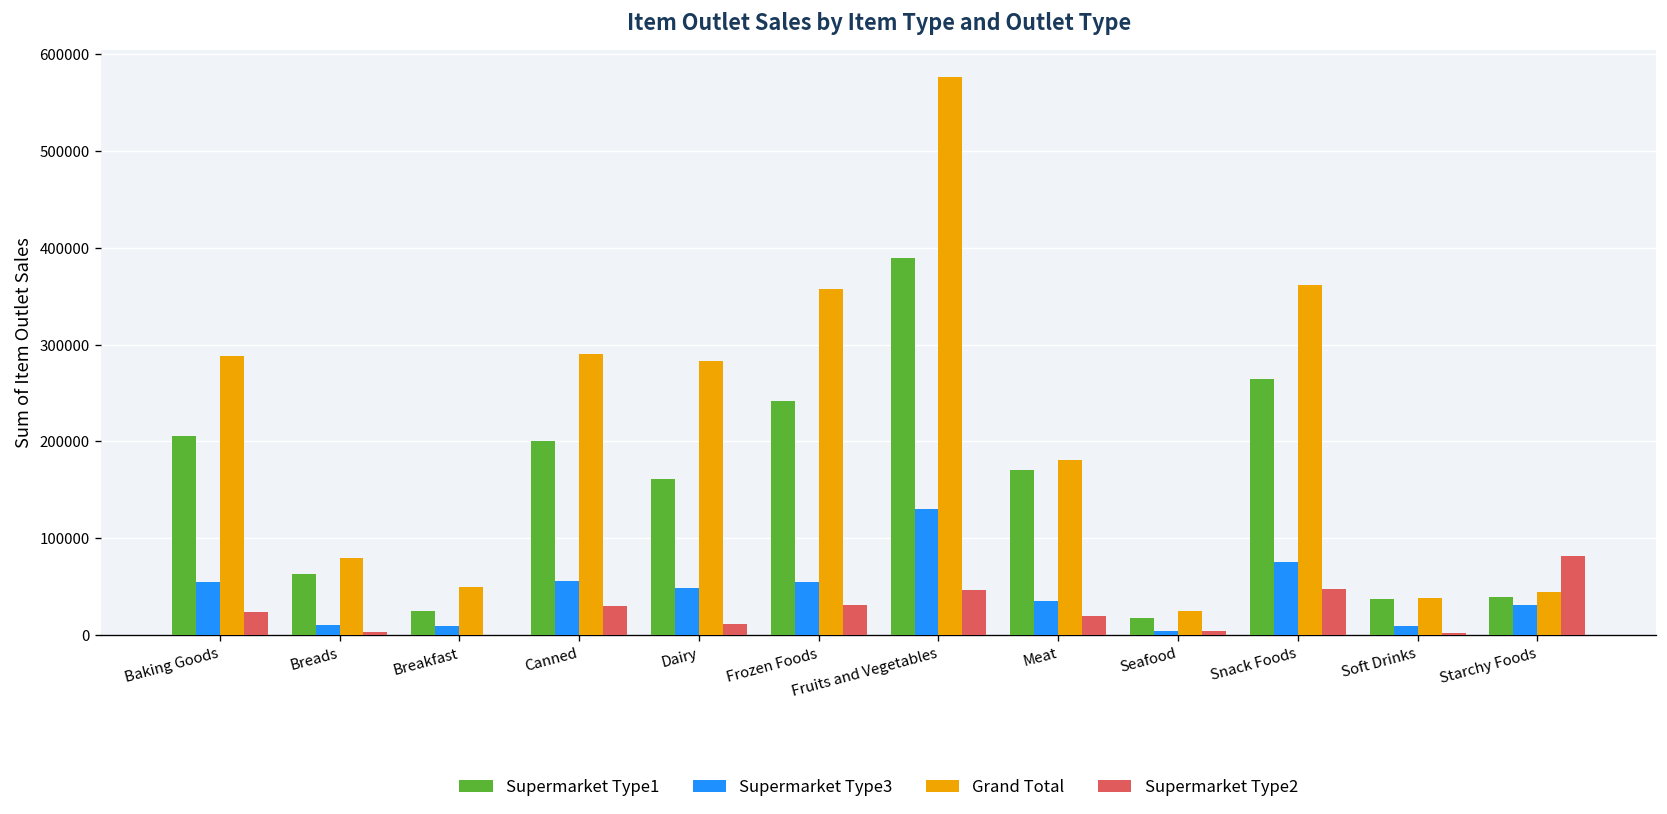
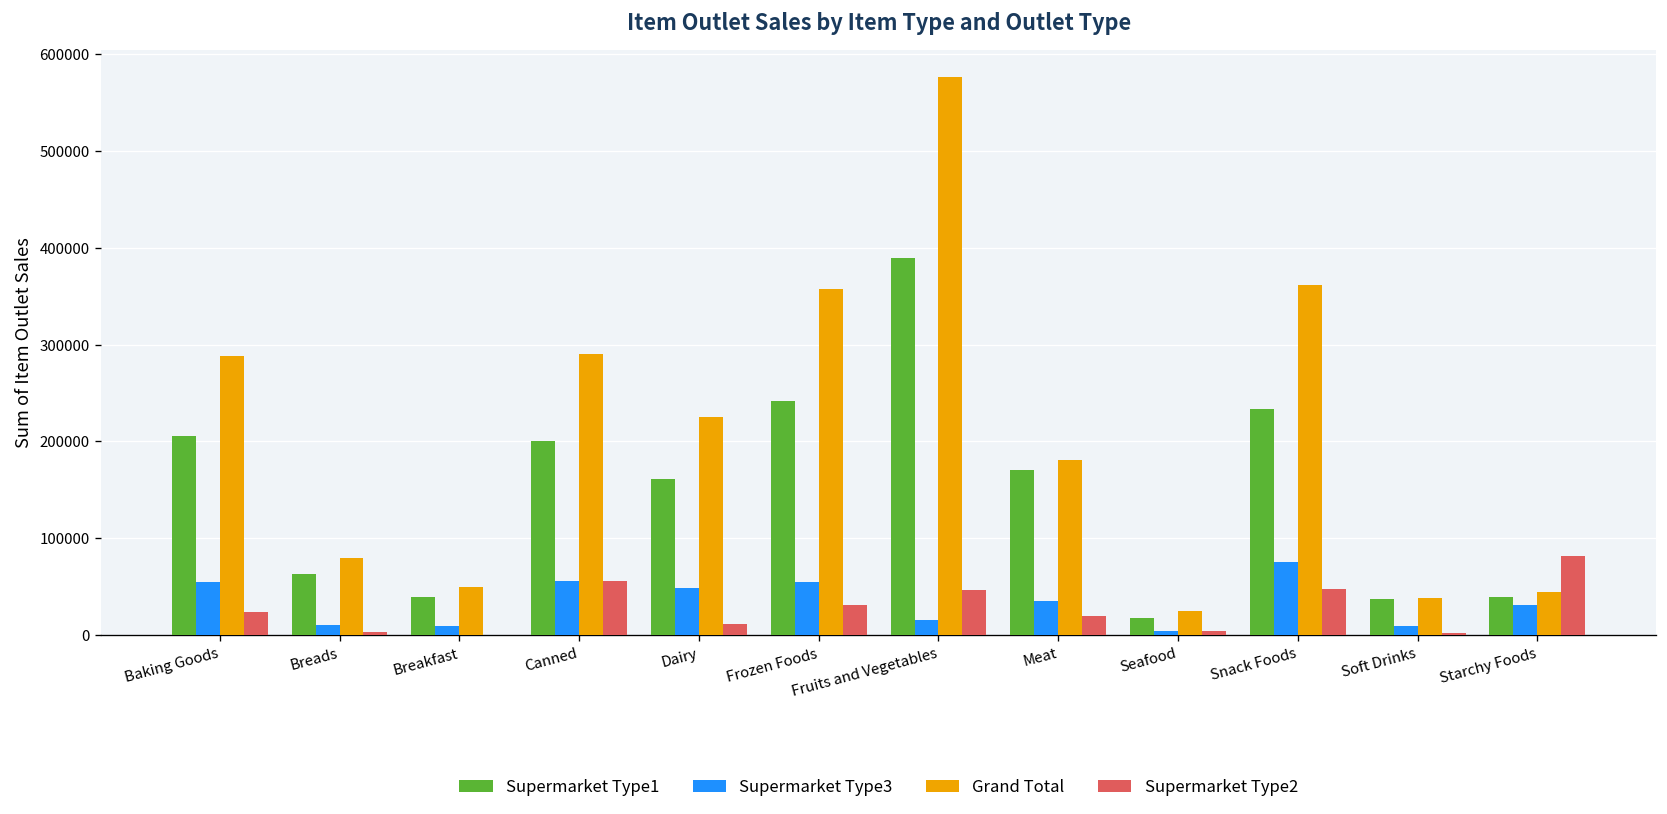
Supermarket Type1, Breakfast: 20000 -> 40000
Supermarket Type2, Canned: 30000 -> 60000
Grand Total, Dairy: 280000 -> 230000
Supermarket Type3, Fruits and Vegetables: 130000 -> 20000
Supermarket Type1, Snack Foods: 260000 -> 230000
